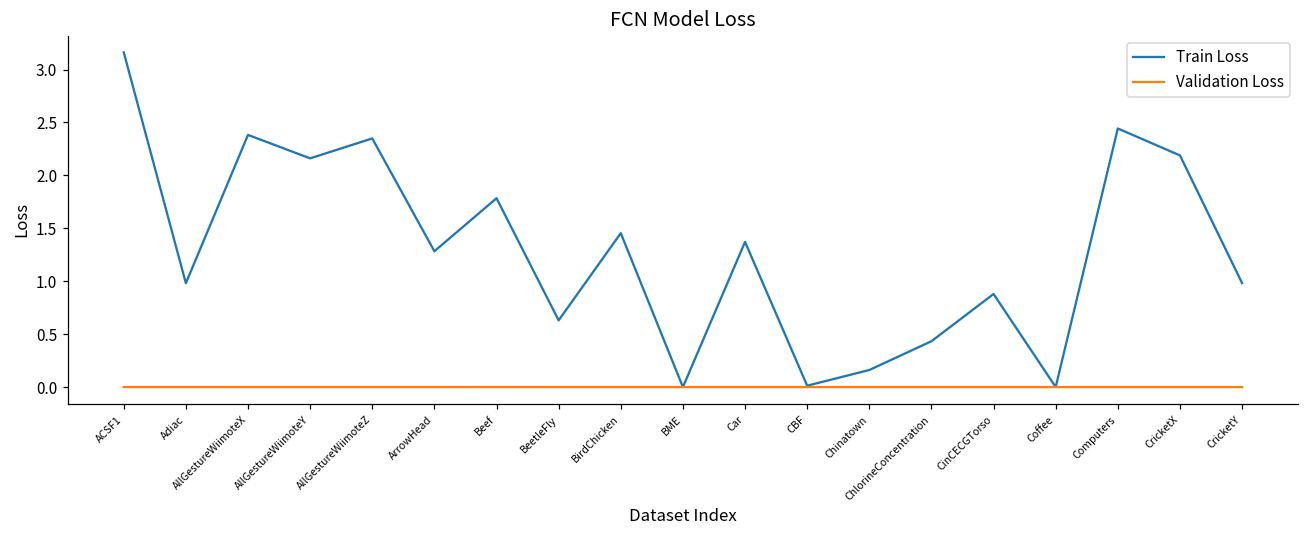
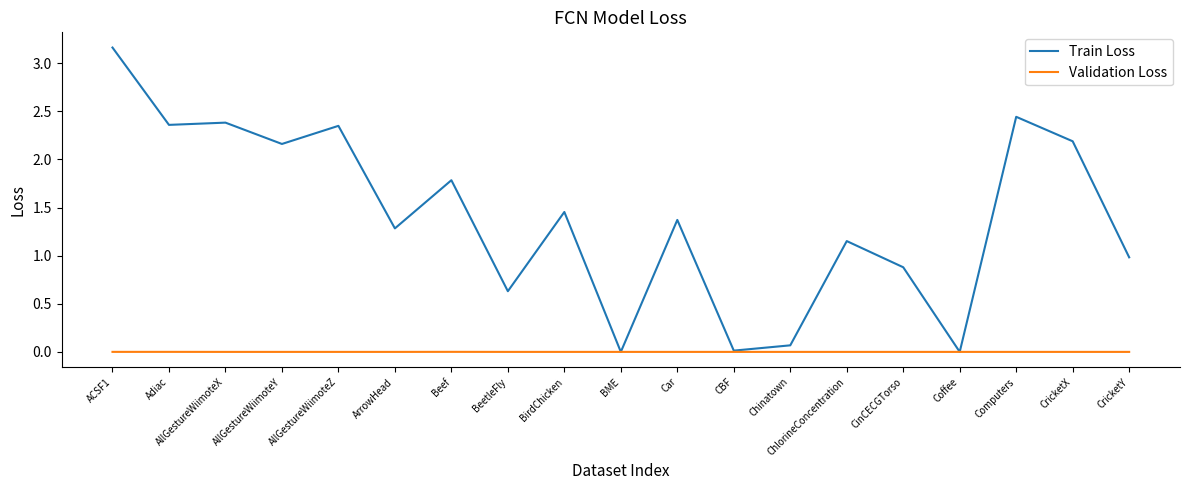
Train Loss, Adiac: 1.0 -> 2.4
Train Loss, Chinatown: 0.2 -> 0.1
Train Loss, ChlorineConcentration: 0.4 -> 1.2
